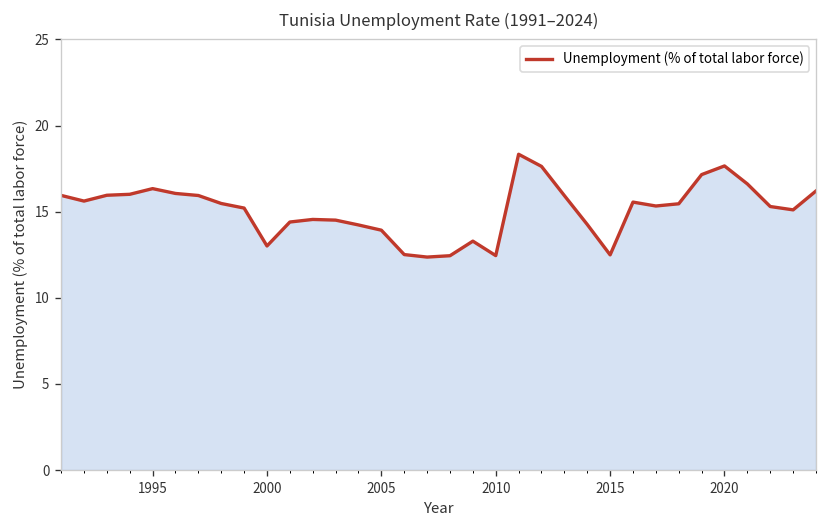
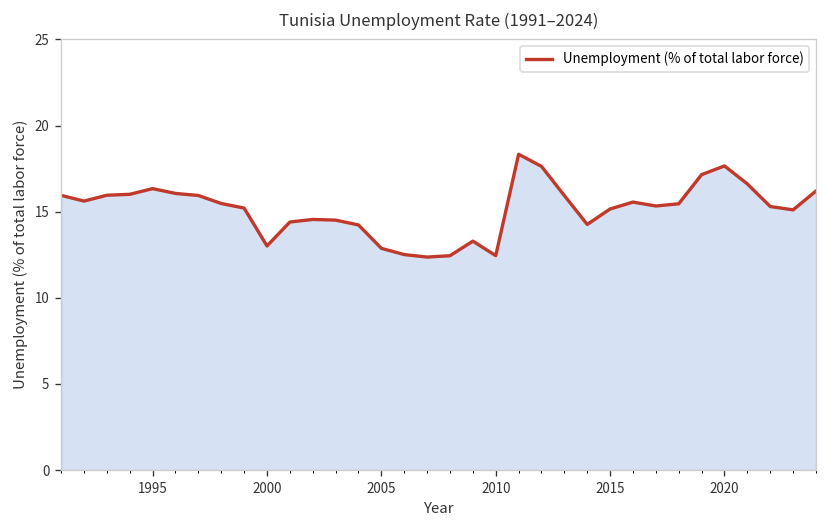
2005: 13.9 -> 12.9
2015: 12.5 -> 15.2
